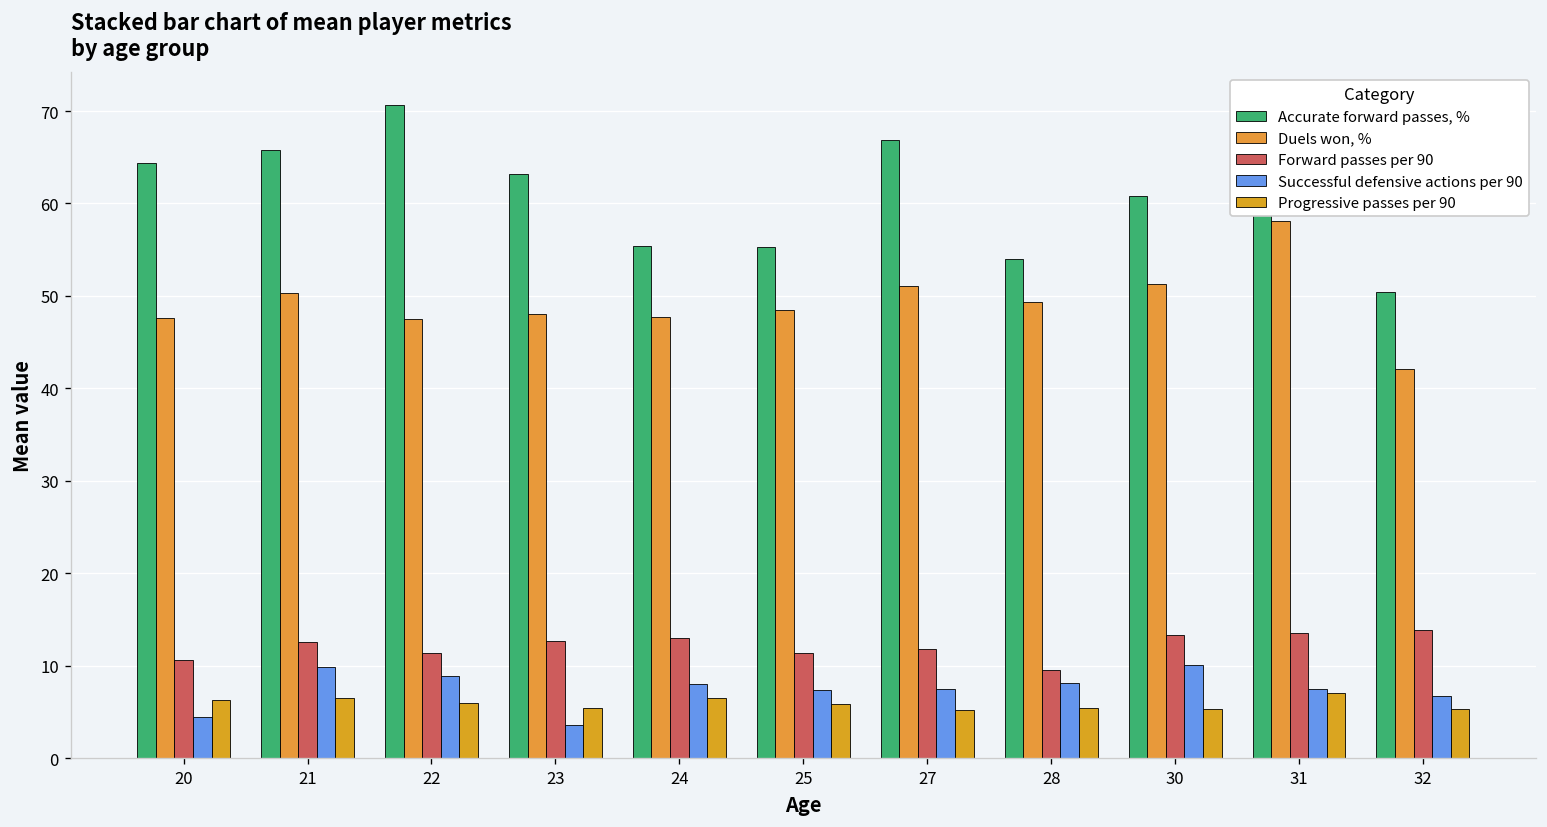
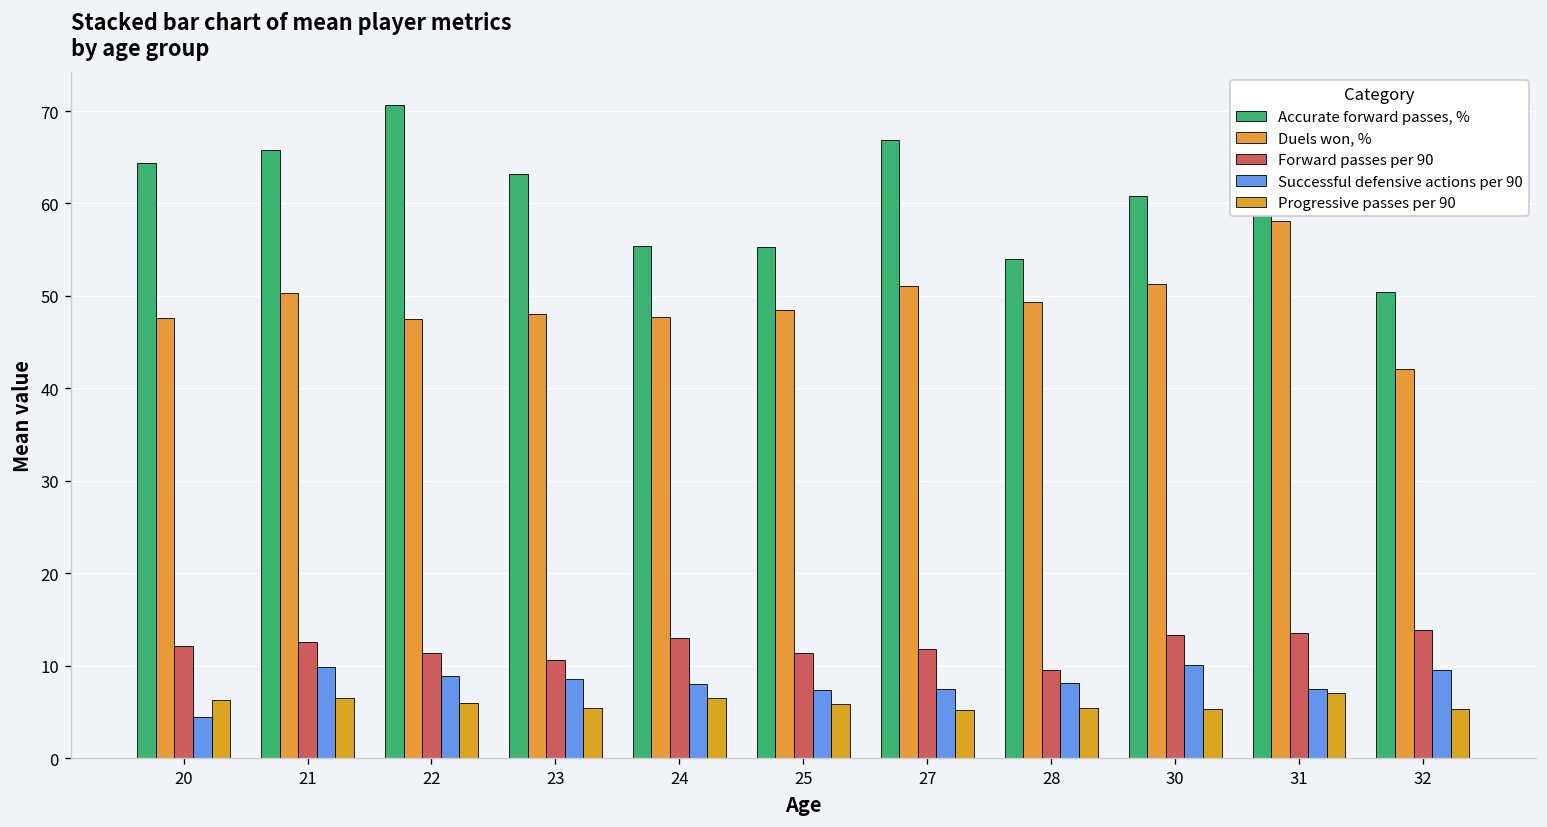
Forward passes per 90, 20: 11 -> 12
Forward passes per 90, 23: 13 -> 11
Successful defensive actions per 90, 23: 4 -> 9
Successful defensive actions per 90, 32: 7 -> 10
